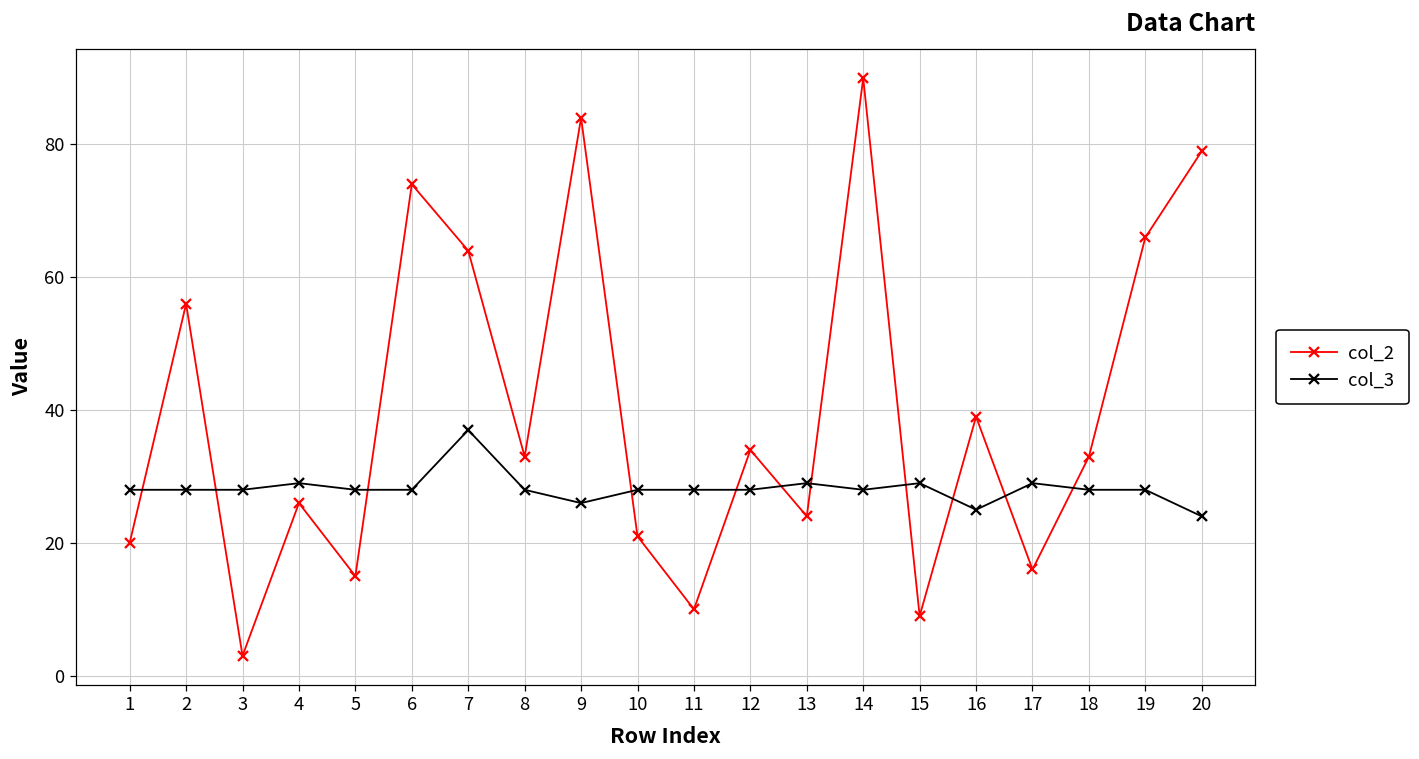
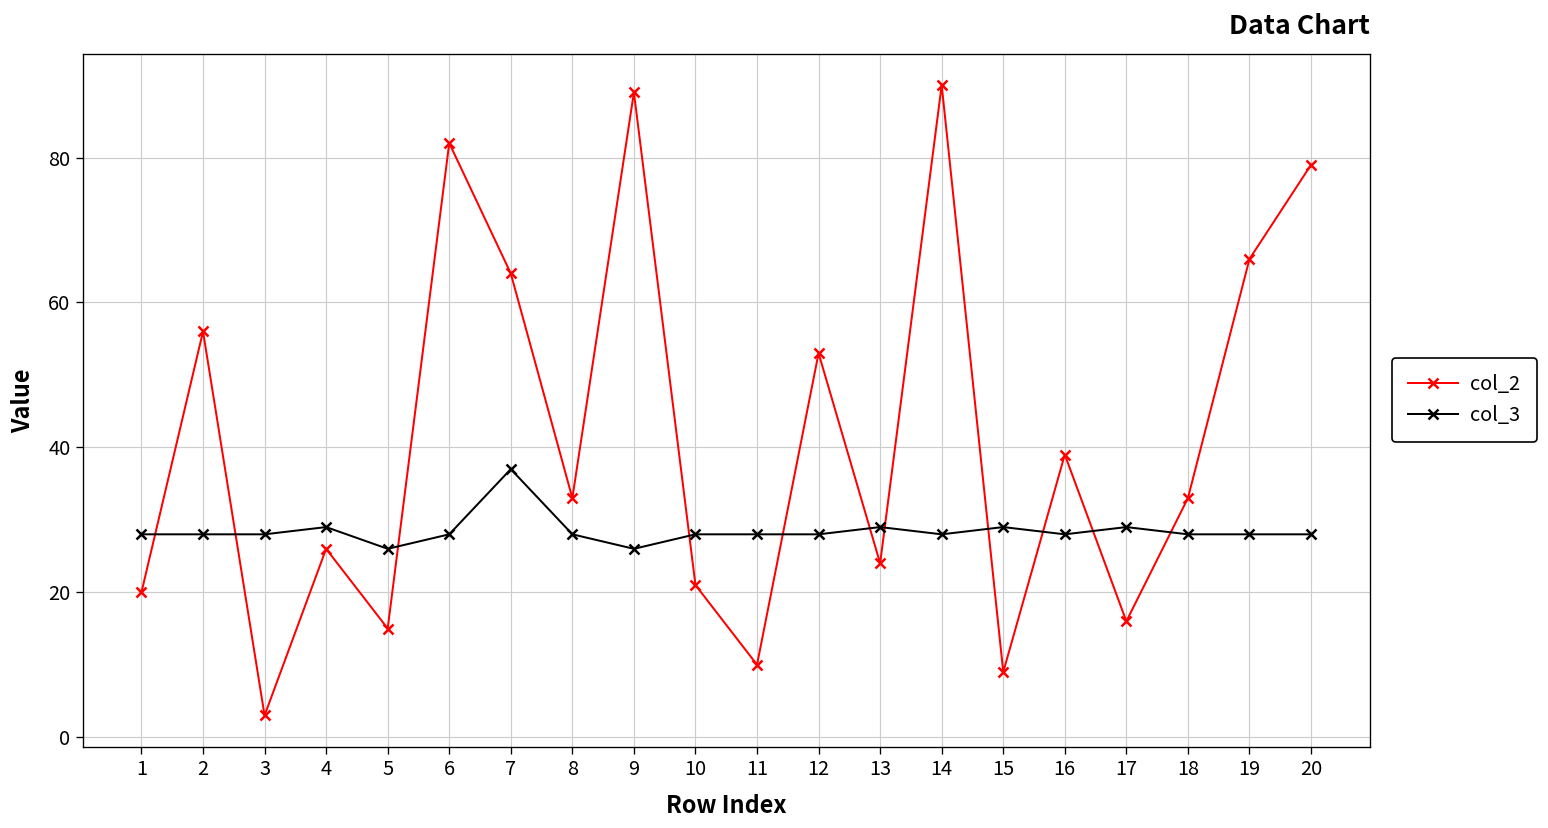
col_3, 5: 28 -> 26
col_2, 6: 74 -> 82
col_2, 9: 84 -> 89
col_2, 12: 34 -> 53
col_3, 16: 25 -> 28
col_3, 20: 24 -> 28
